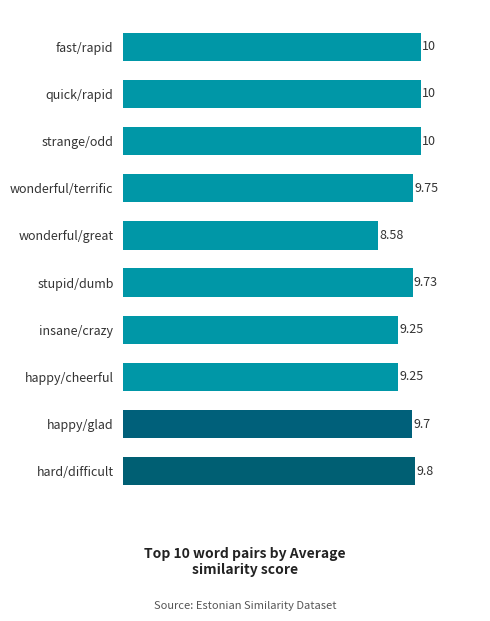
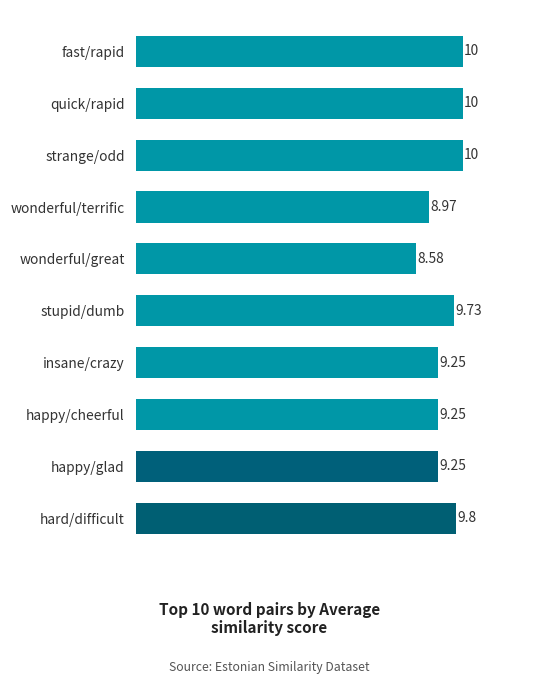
wonderful/terrific: 9.75 -> 8.97
happy/glad: 9.7 -> 9.25
